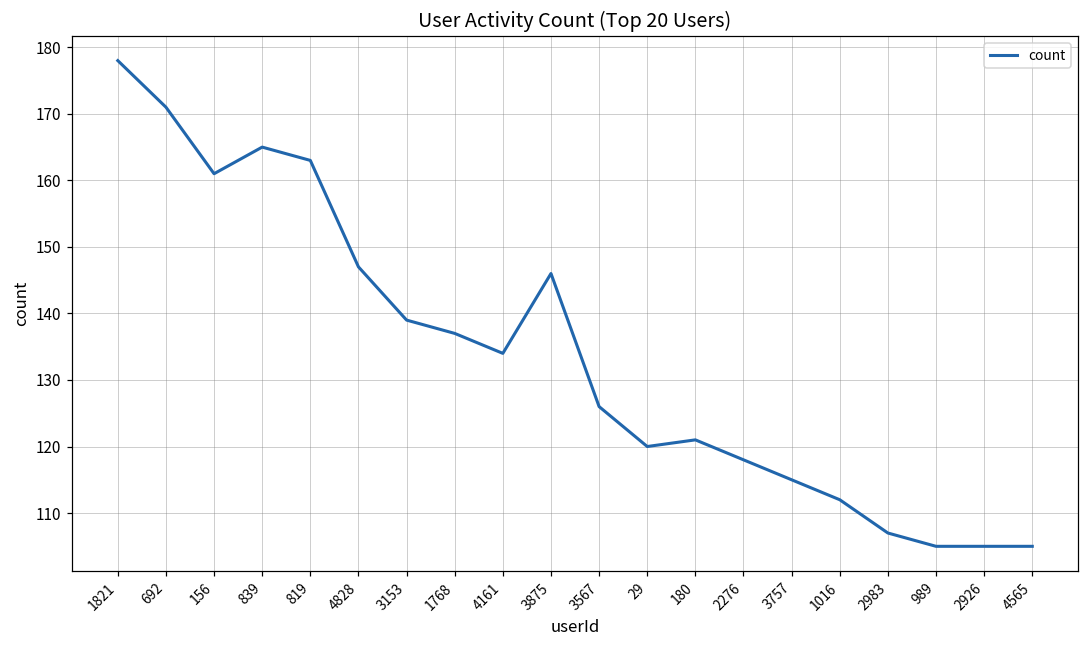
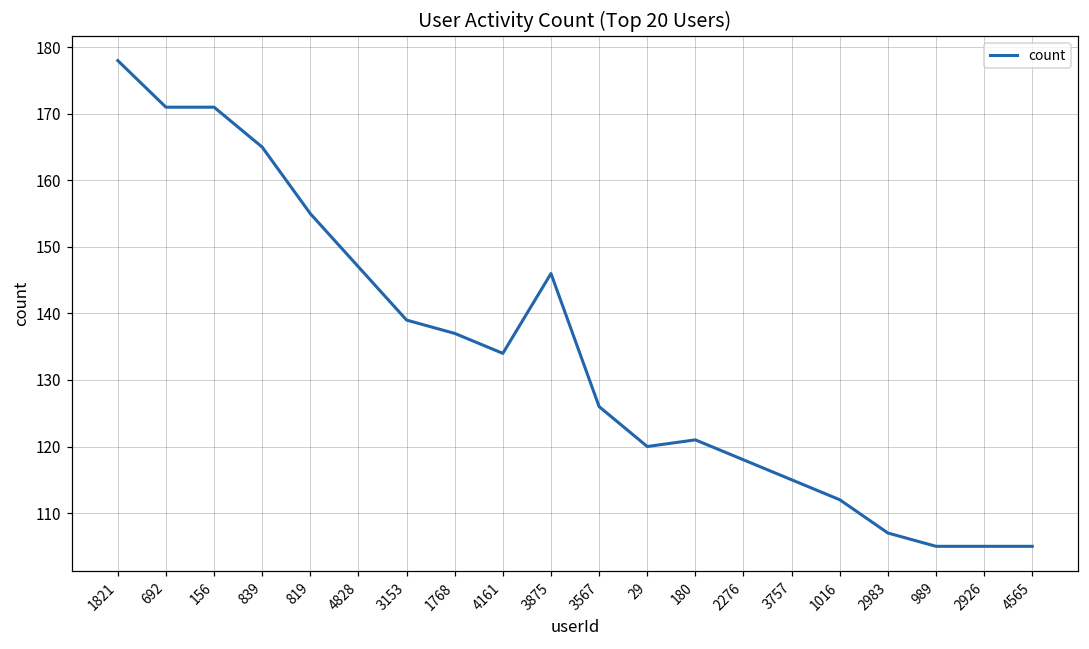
156: 161 -> 171
819: 163 -> 155
